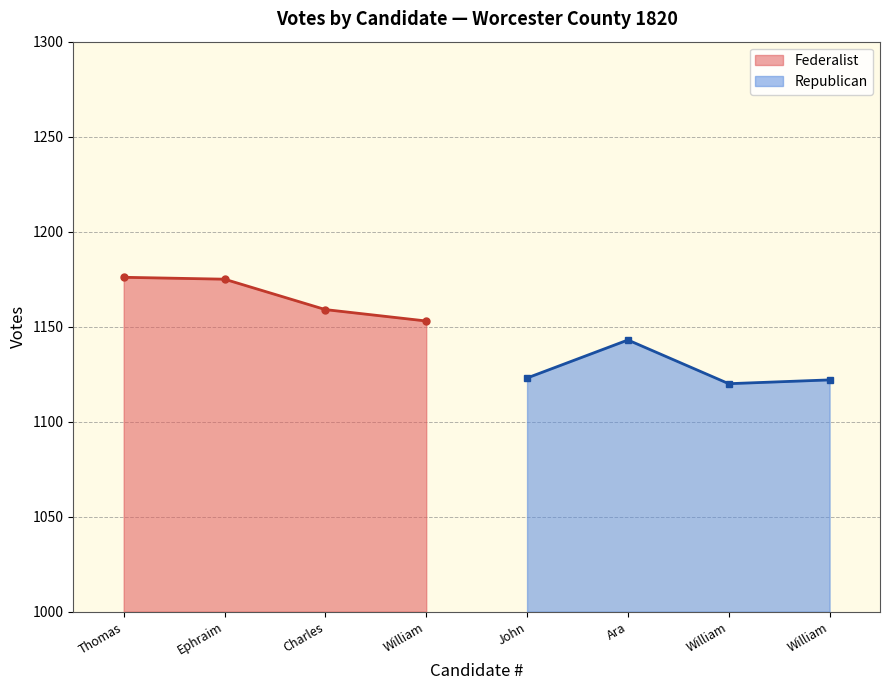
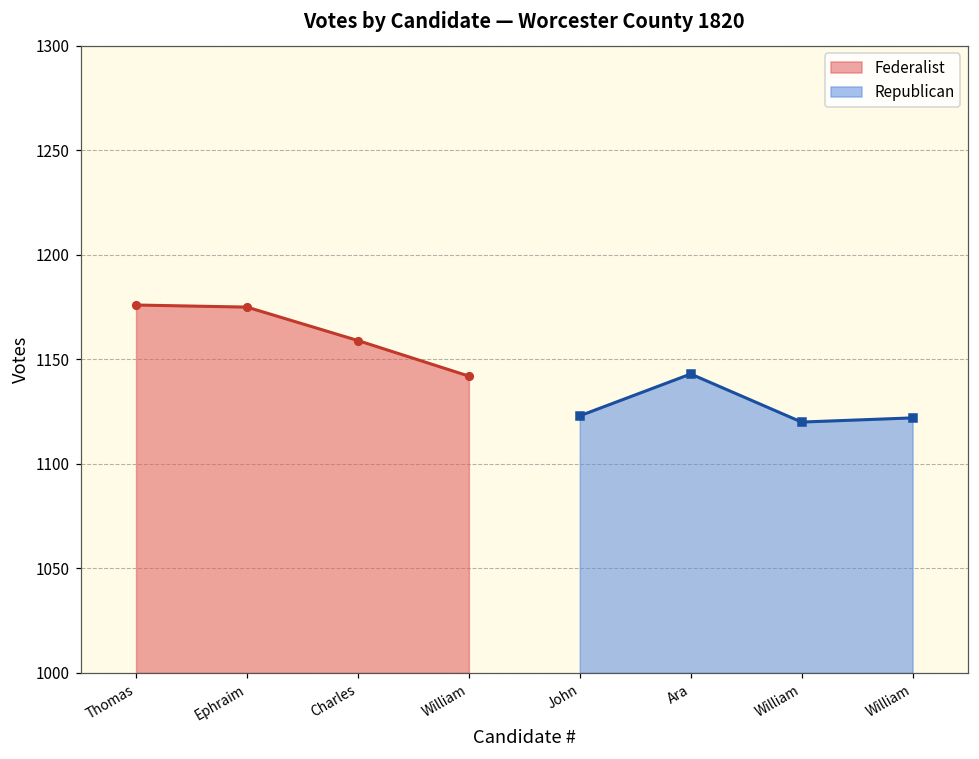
Federalist, William: 1153 -> 1142
